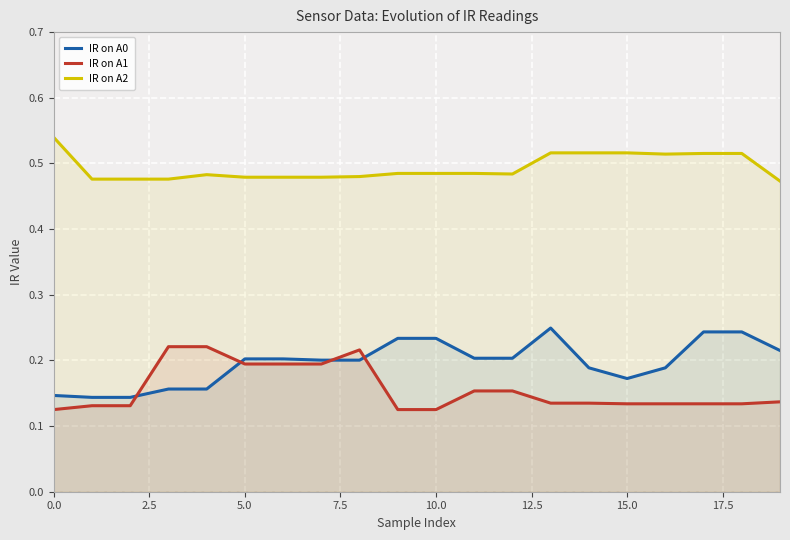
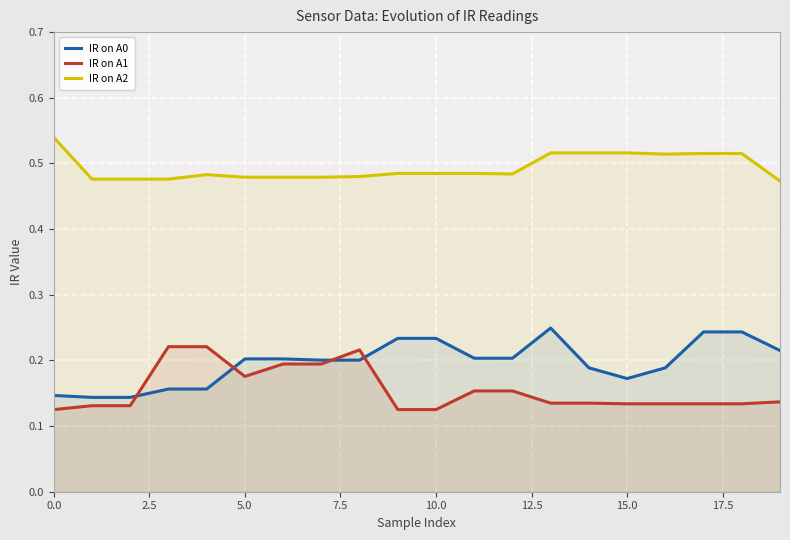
IR on A1, 5.0: 0.19 -> 0.18
